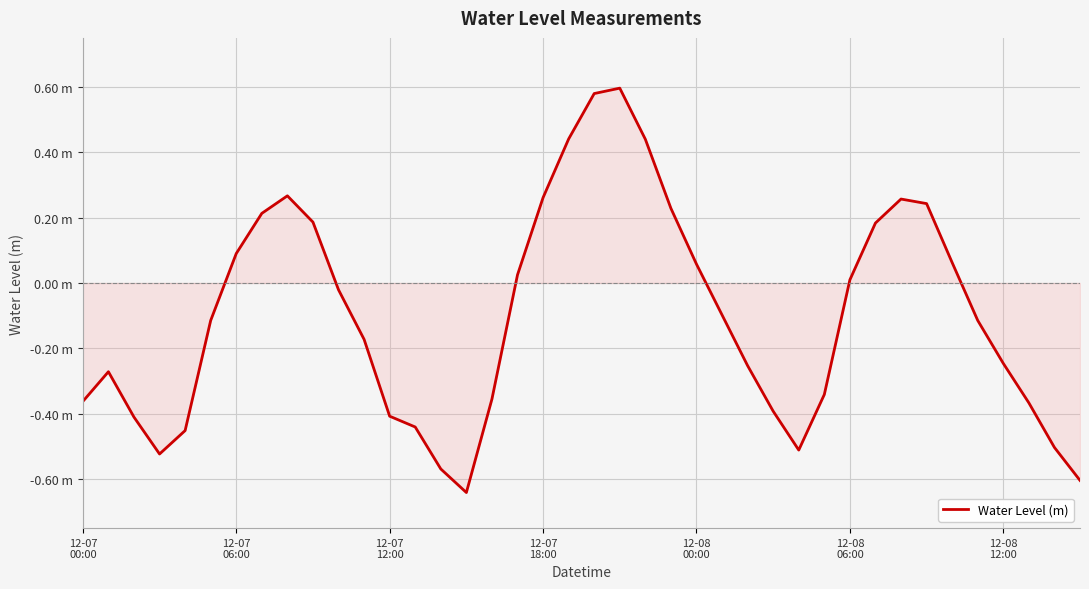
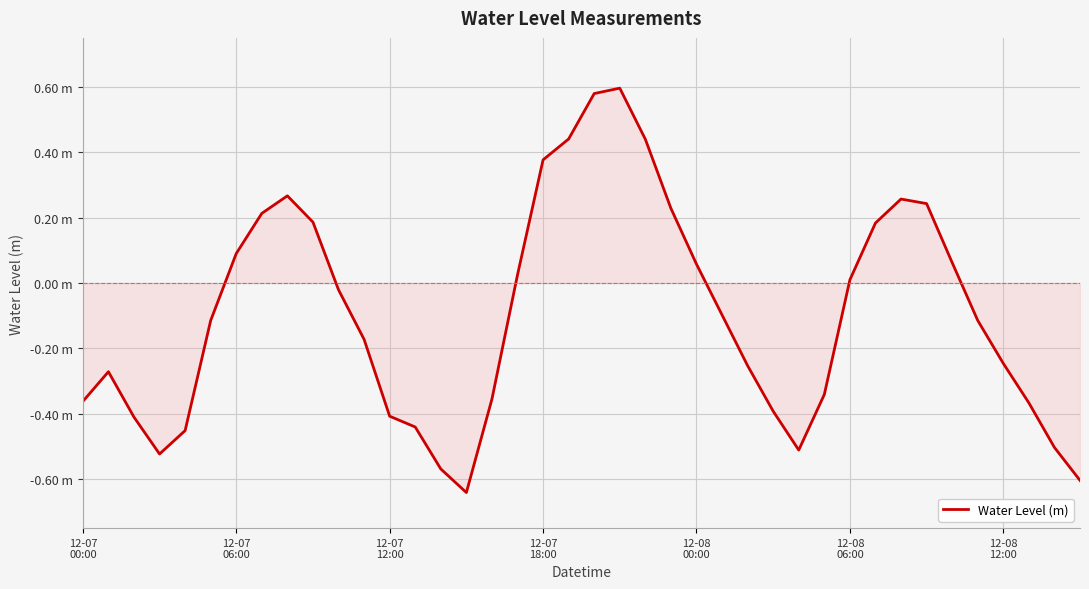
Water Level (m), 12-07 18:00: 0.26 m -> 0.38 m
